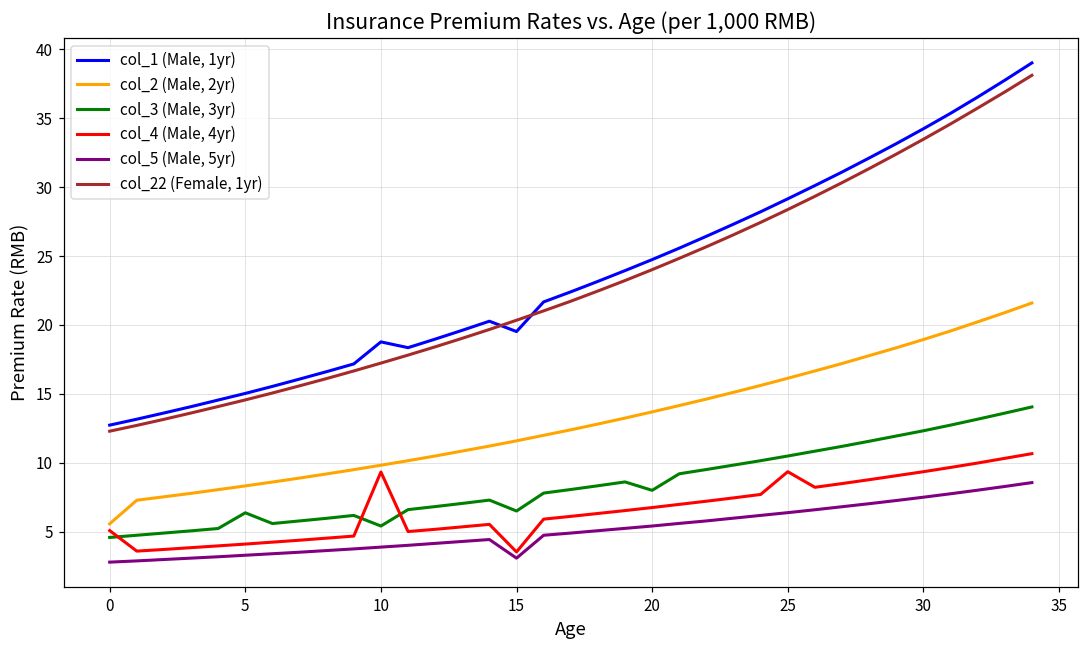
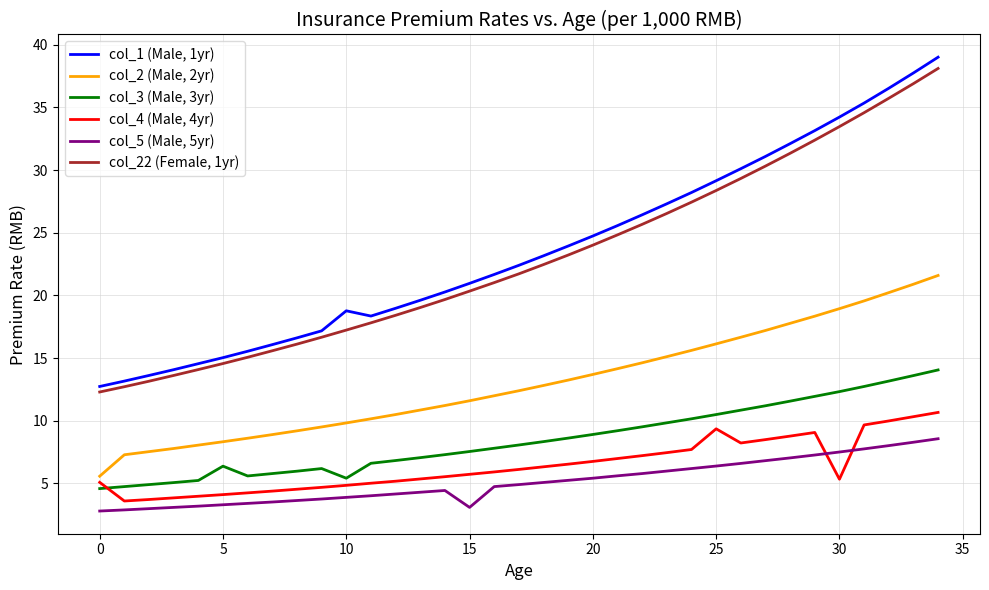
col_4 (Male, 4yr), 10: 9.3 -> 4.8
col_1 (Male, 1yr), 15: 19.5 -> 21.0
col_3 (Male, 3yr), 15: 6.5 -> 7.5
col_4 (Male, 4yr), 15: 3.5 -> 5.7
col_3 (Male, 3yr), 20: 8.0 -> 8.9
col_4 (Male, 4yr), 30: 9.4 -> 5.3
